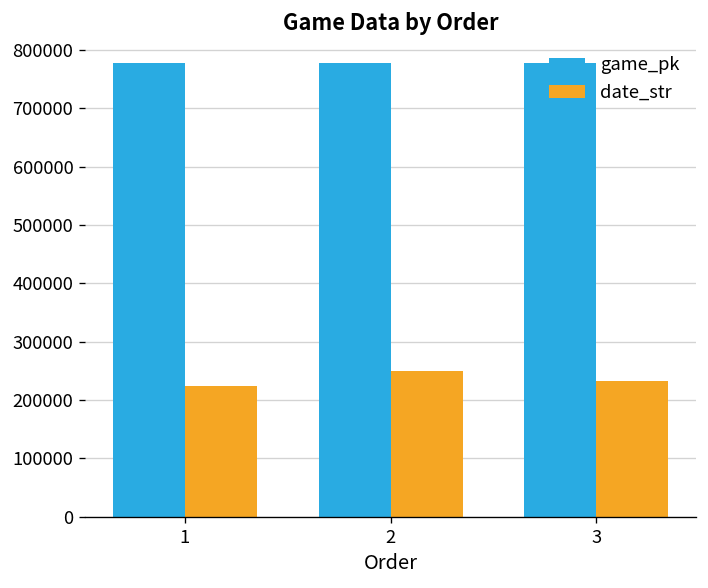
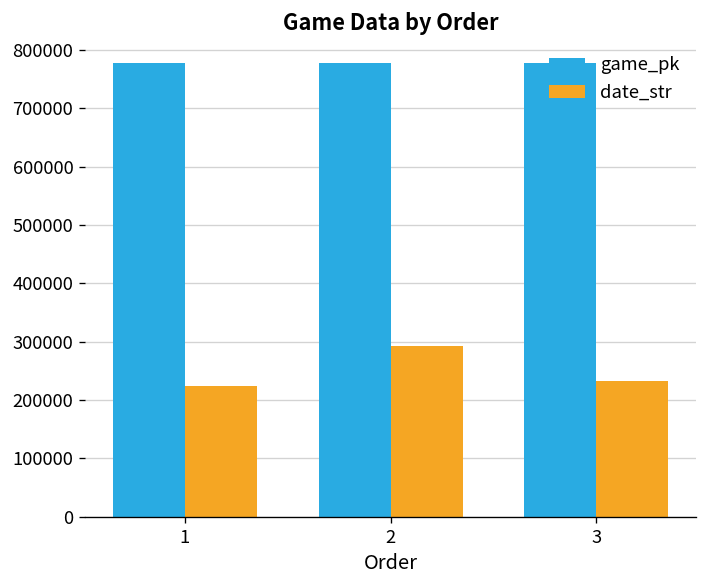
date_str, 2: 250000 -> 290000
